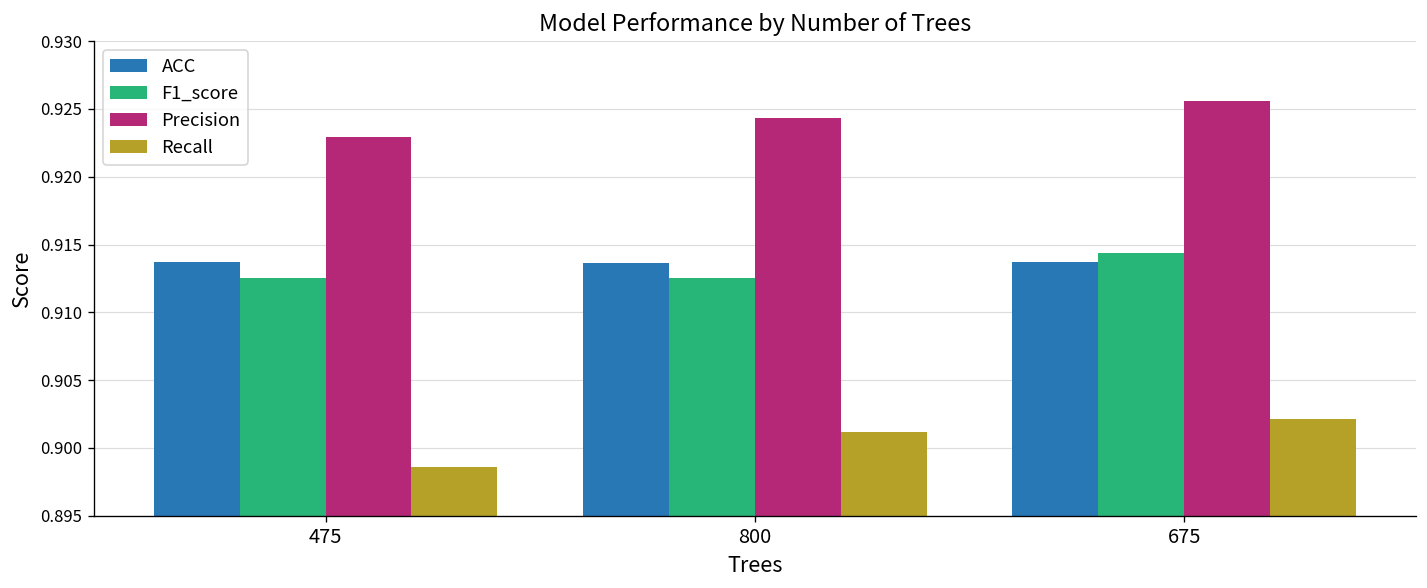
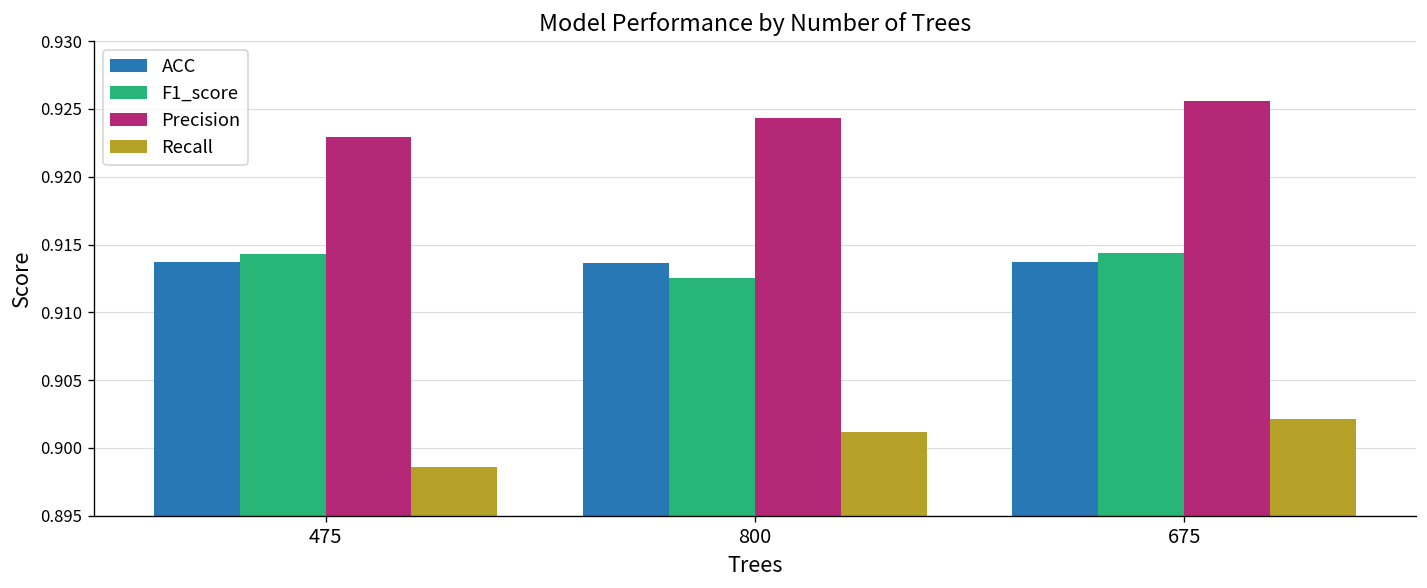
F1_score, 475: 0.9126 -> 0.9143
